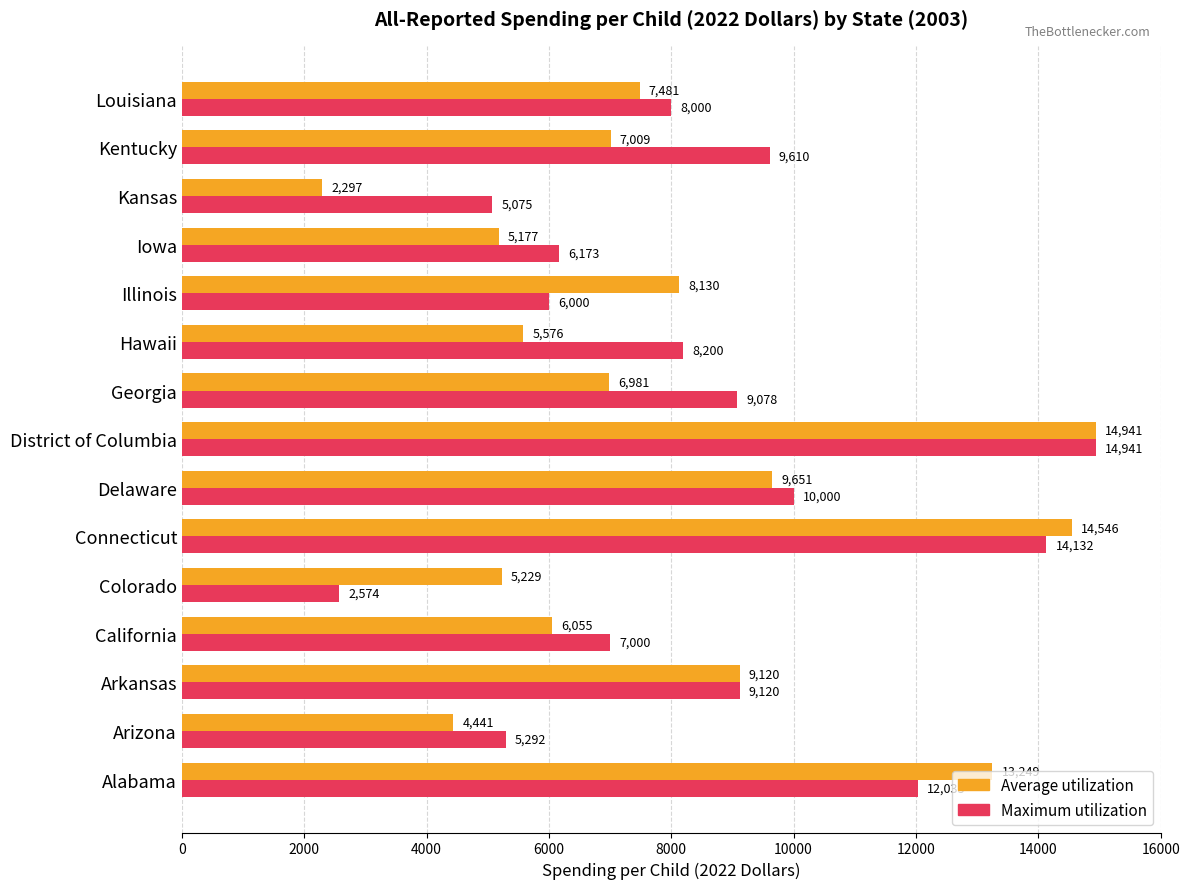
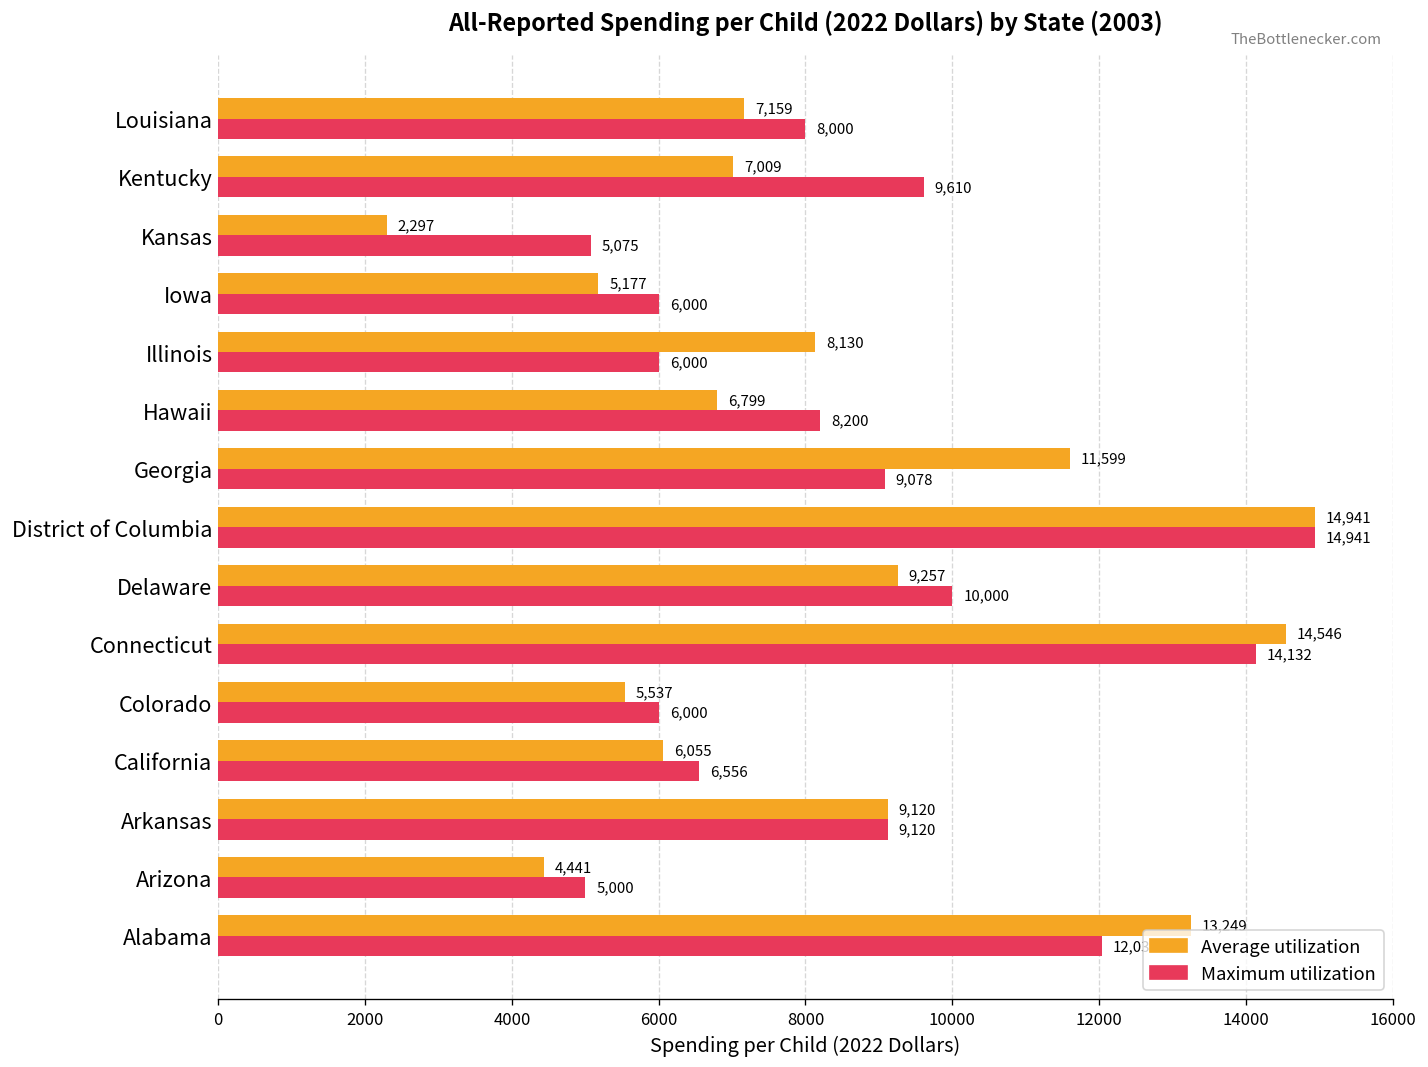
Average utilization, Louisiana: 7,481 -> 7,159
Maximum utilization, Iowa: 6,173 -> 6,000
Average utilization, Hawaii: 5,576 -> 6,799
Average utilization, Georgia: 6,981 -> 11,599
Average utilization, Delaware: 9,651 -> 9,257
Average utilization, Colorado: 5,229 -> 5,537
Maximum utilization, Colorado: 2,574 -> 6,000
Maximum utilization, California: 7,000 -> 6,556
Maximum utilization, Arizona: 5,292 -> 5,000
